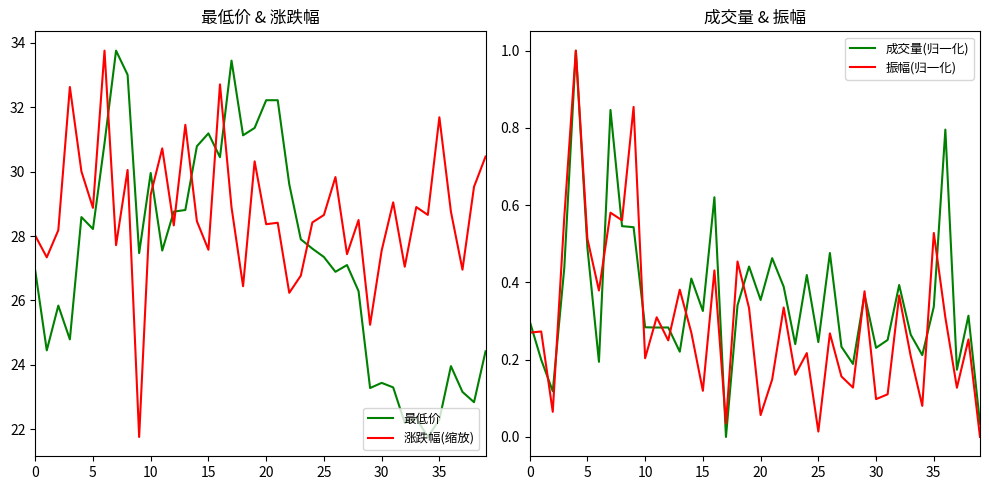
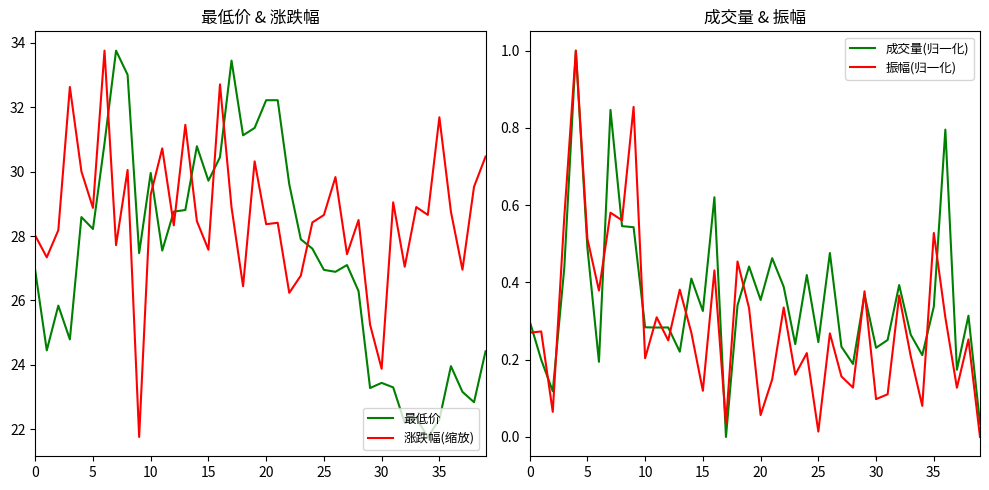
最低价 & 涨跌幅, 最低价, 15: 31.2 -> 29.7
最低价 & 涨跌幅, 最低价, 25: 27.4 -> 27.0
最低价 & 涨跌幅, 涨跌幅(缩放), 30: 27.5 -> 23.9
